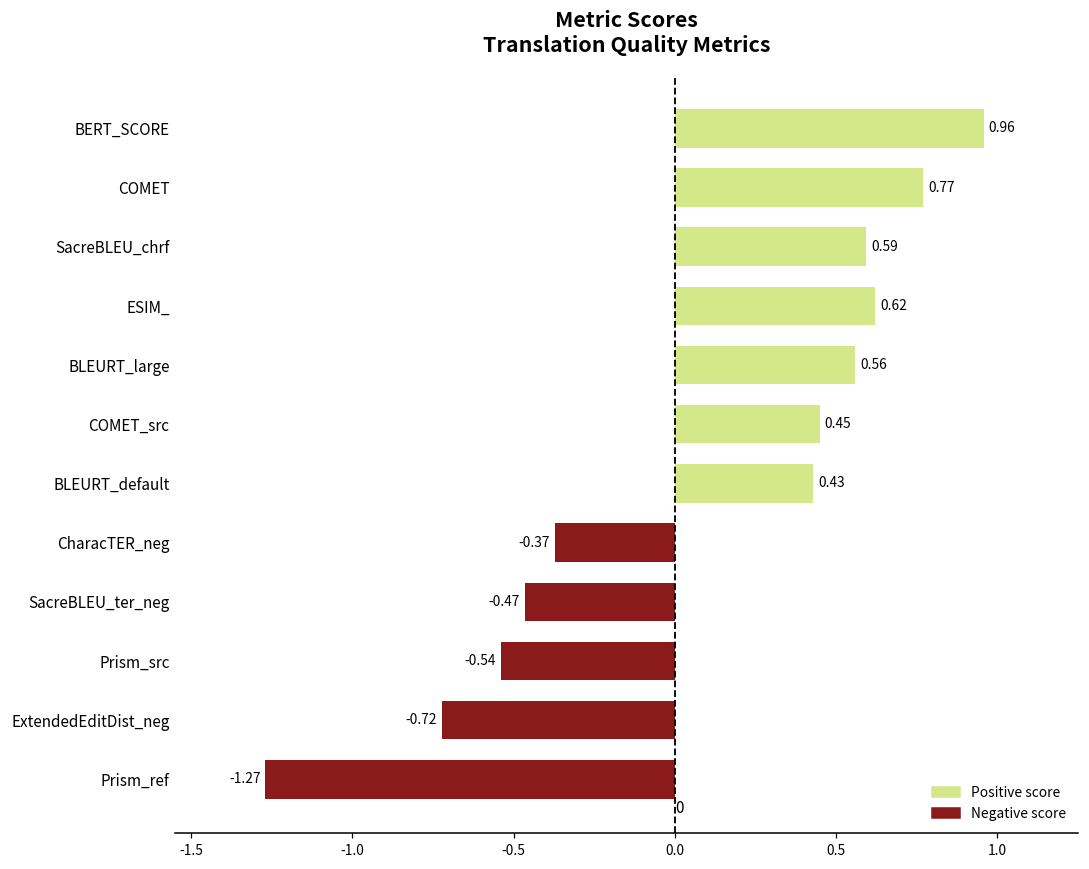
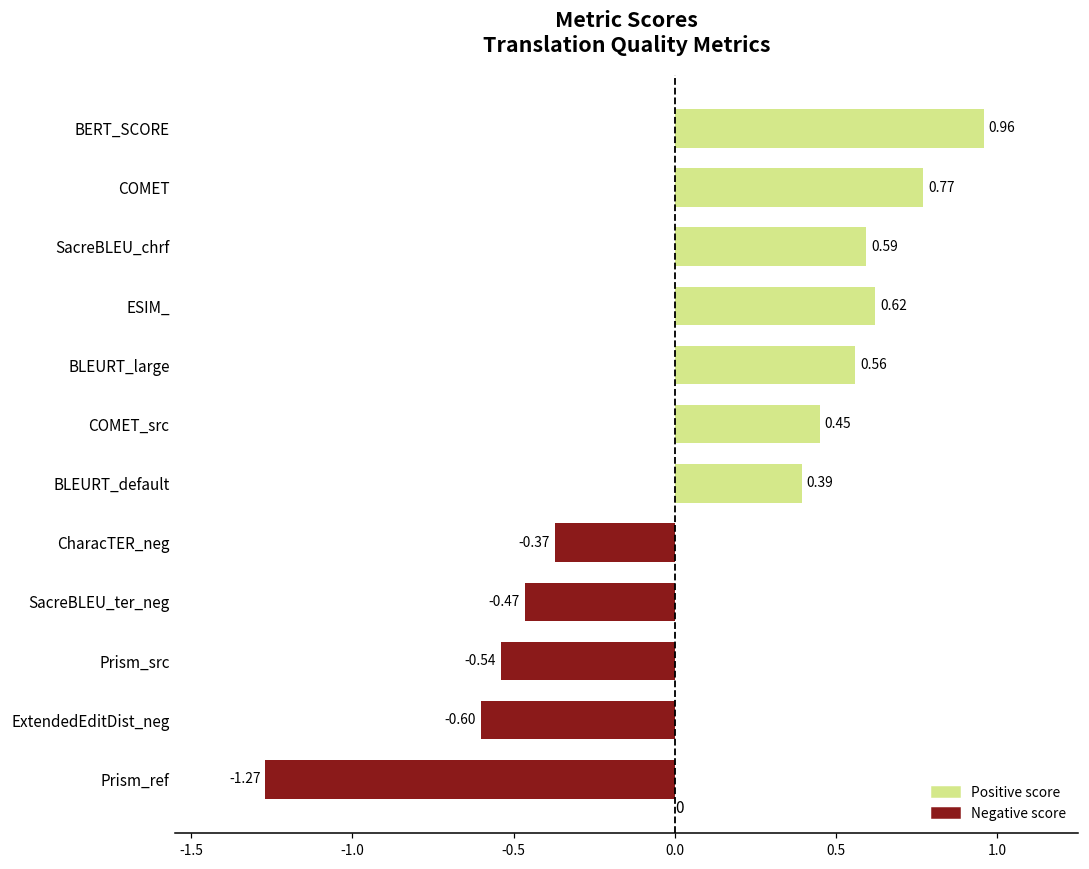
BLEURT_default: 0.43 -> 0.39
ExtendedEditDist_neg: -0.72 -> -0.60
